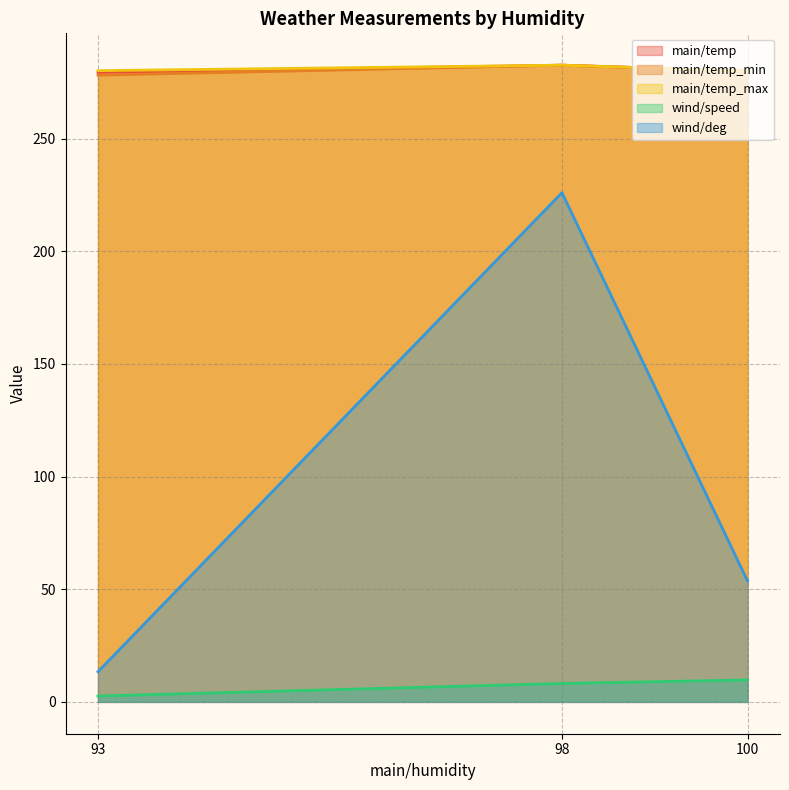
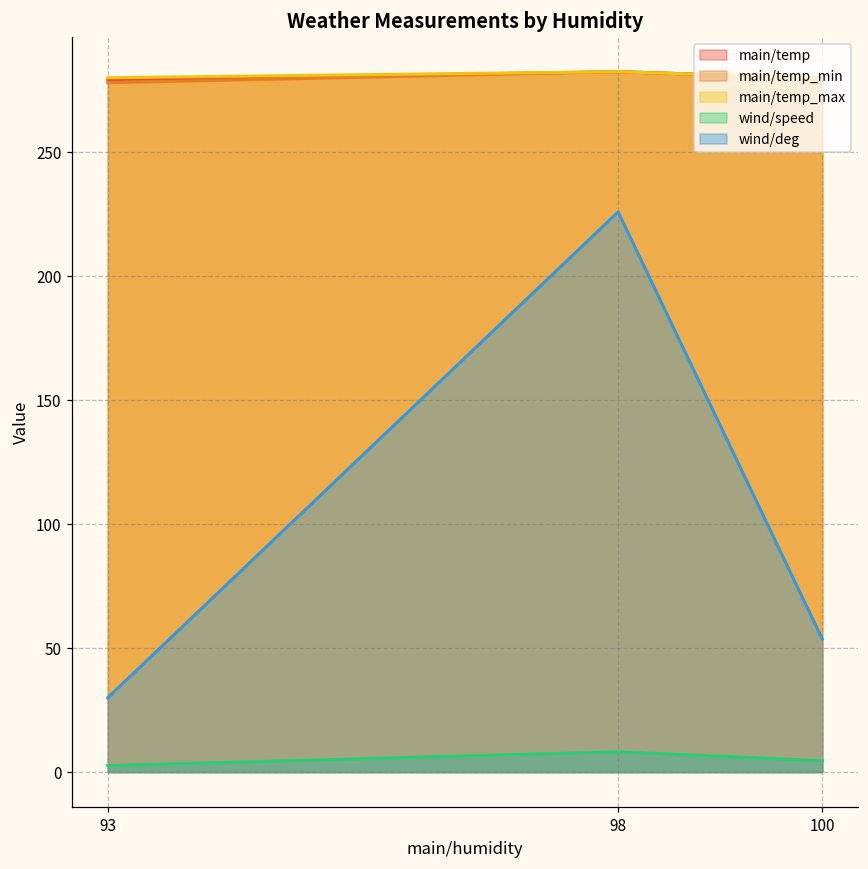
wind/deg, 93: 13 -> 30
wind/speed, 100: 10 -> 5
